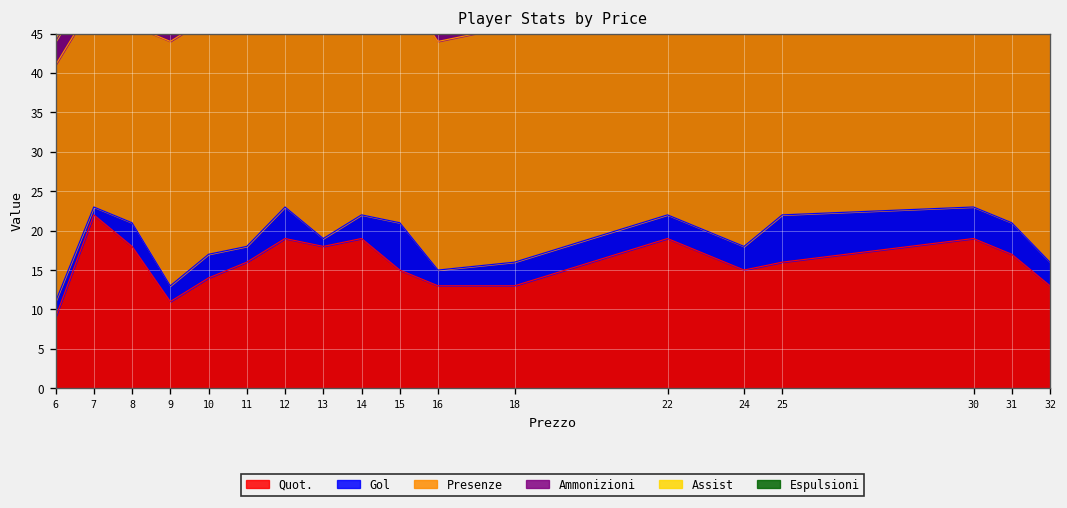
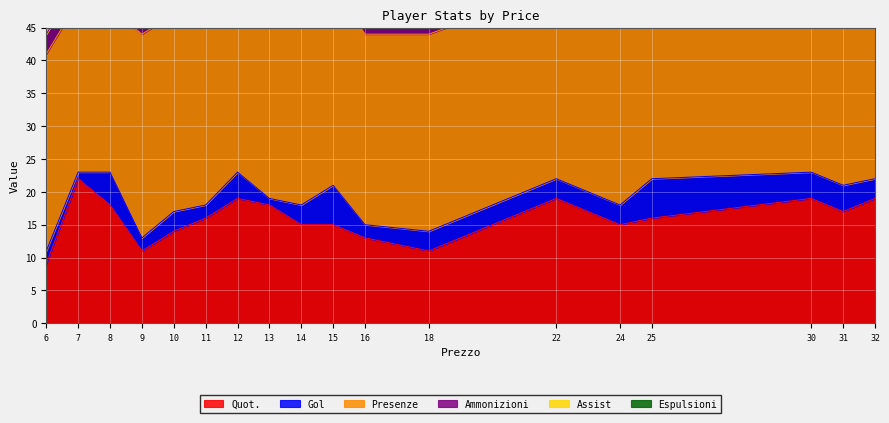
Gol, 8: 3 -> 5
Quot., 14: 19 -> 15
Quot., 18: 13 -> 11
Quot., 32: 13 -> 19
